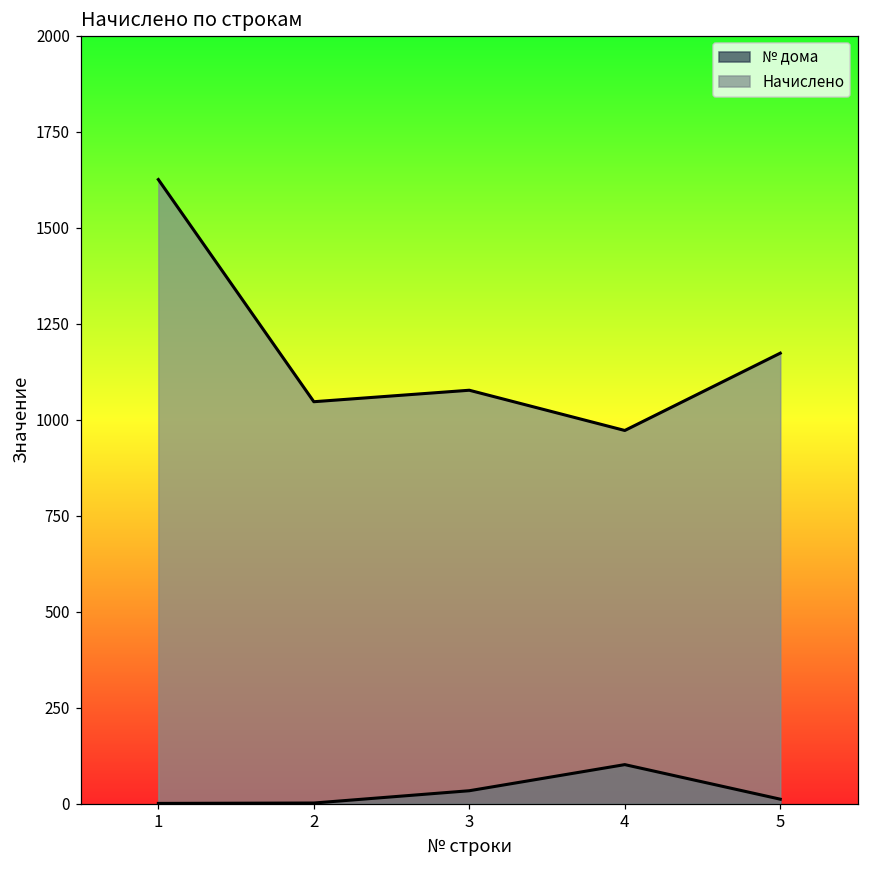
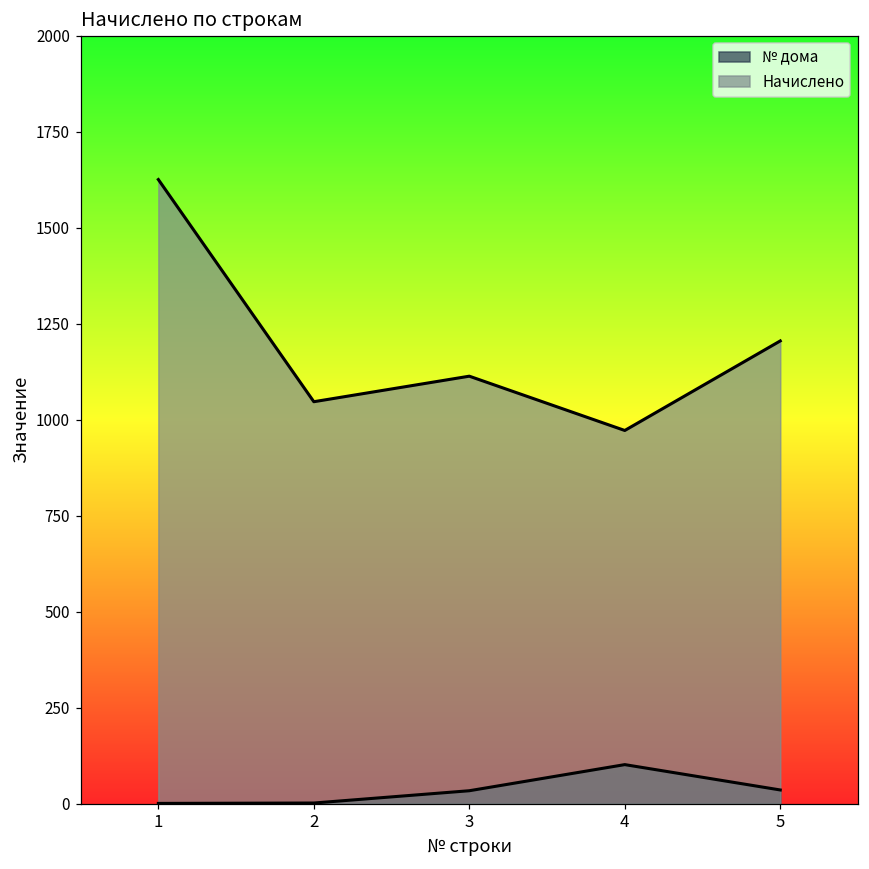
Начислено, 3: 1080 -> 1110
№ дома, 5: 10 -> 40
Начислено, 5: 1170 -> 1210
